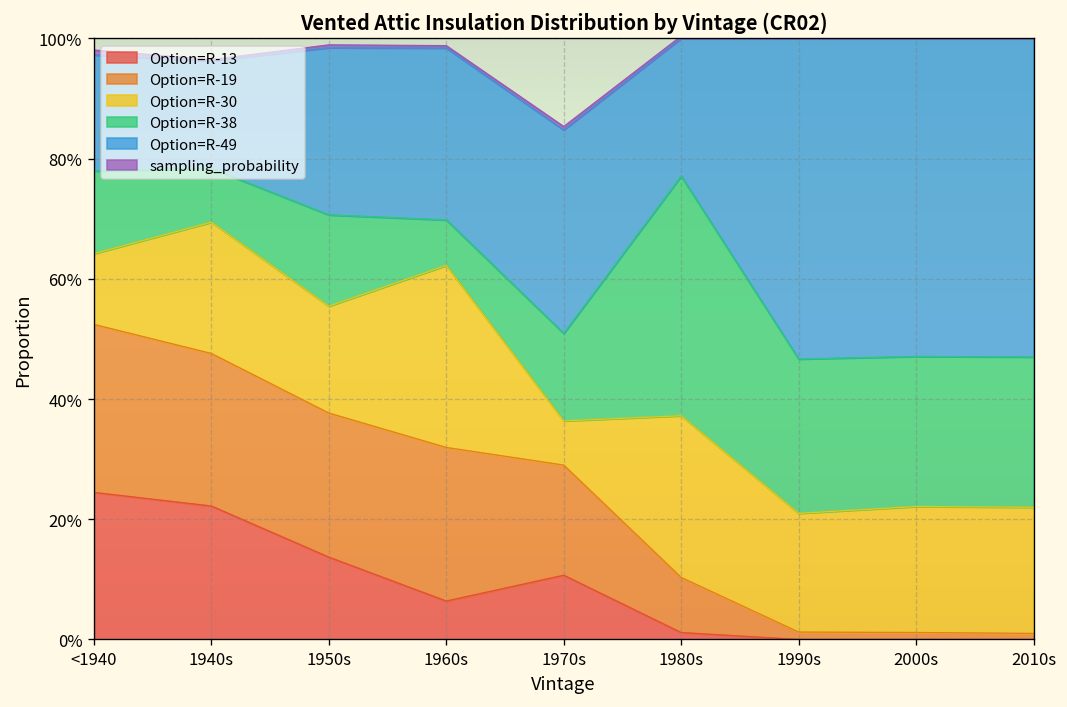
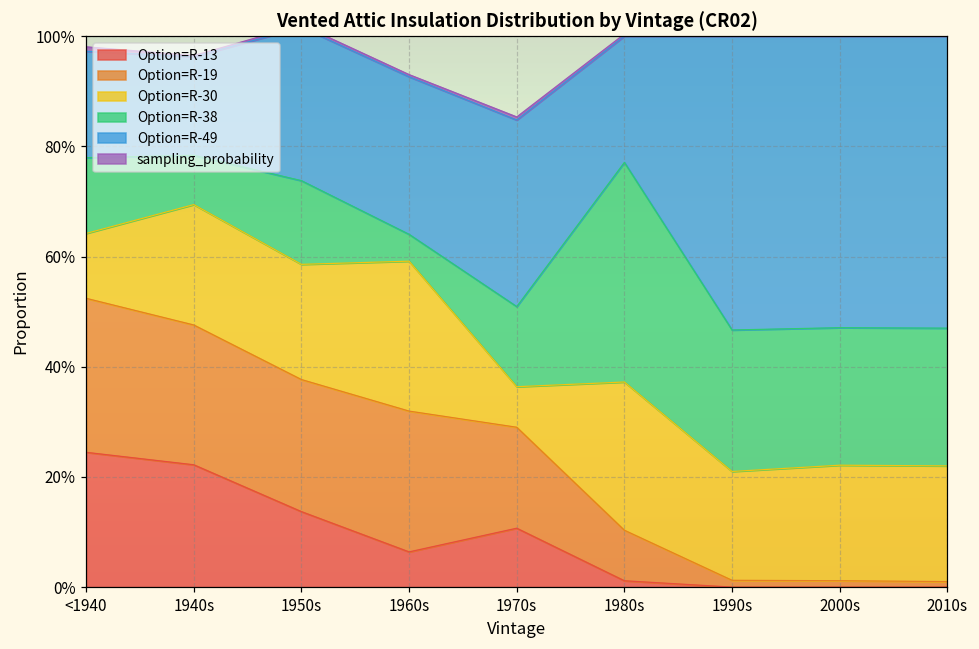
Option=R-30, 1950s: 18% -> 21%
Option=R-30, 1960s: 30% -> 27%
Option=R-38, 1960s: 8% -> 5%
